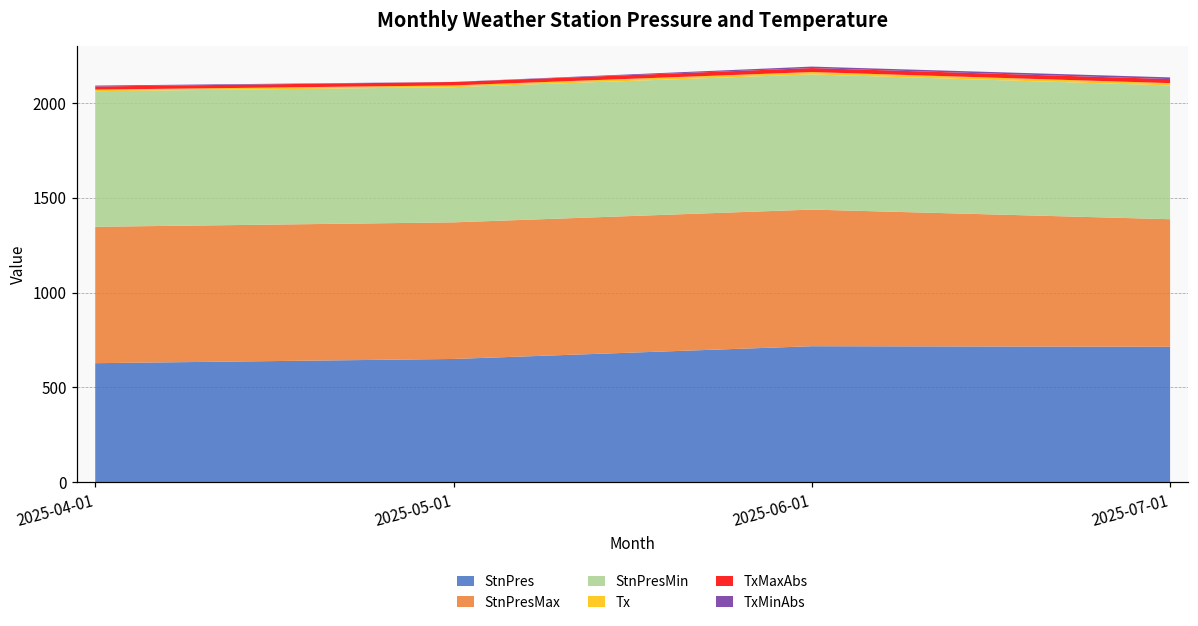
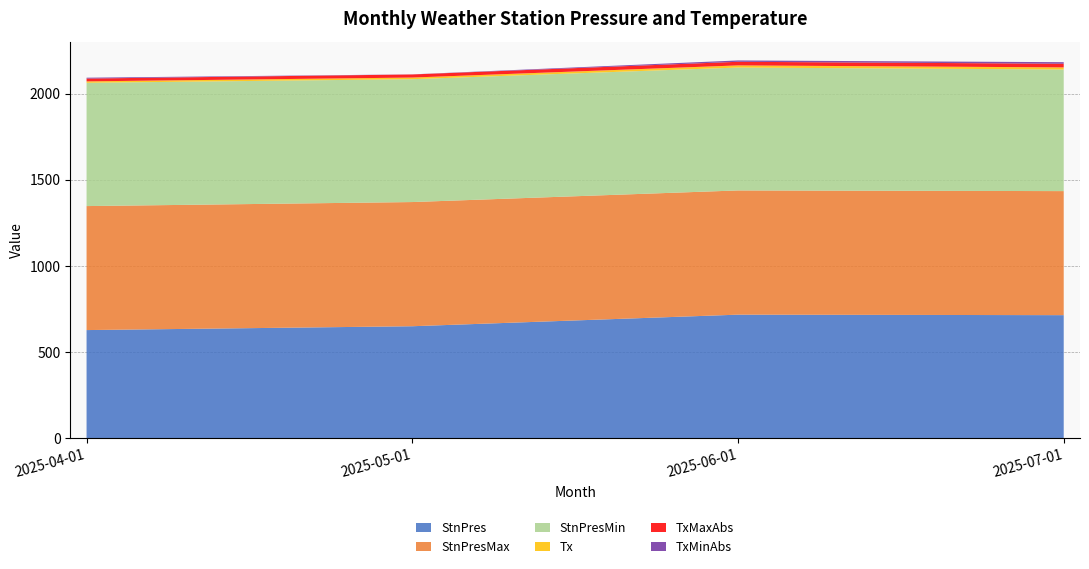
StnPresMax, 2025-07-01: 670 -> 720
